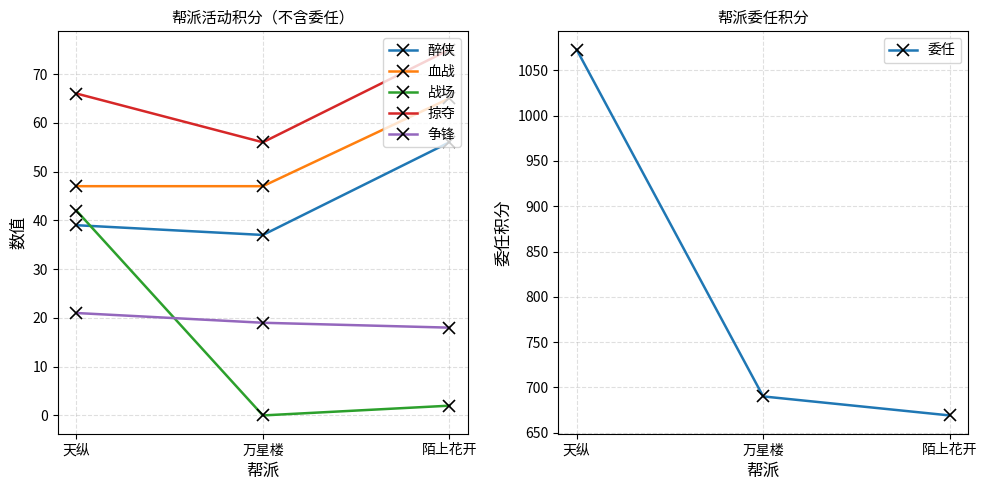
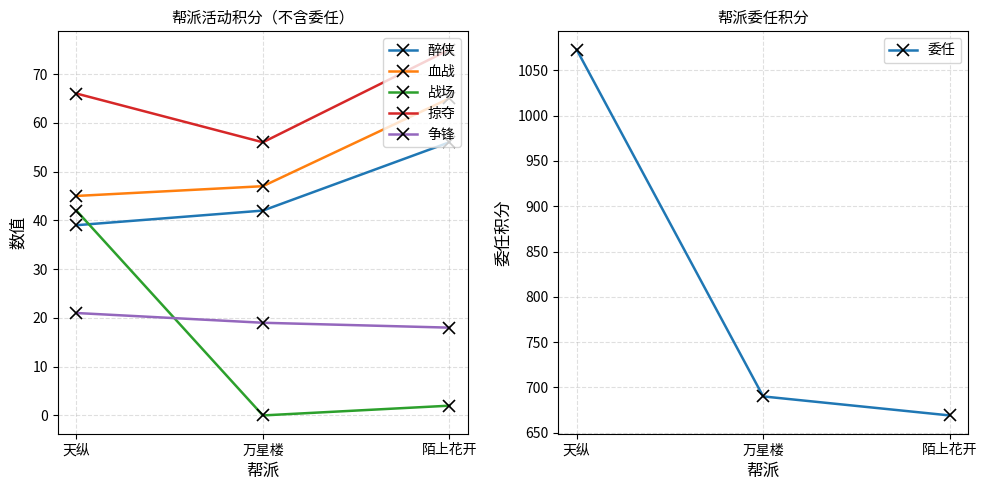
帮派活动积分（不含委任）, 血战, 天纵: 47 -> 45
帮派活动积分（不含委任）, 醉侠, 万星楼: 37 -> 42
